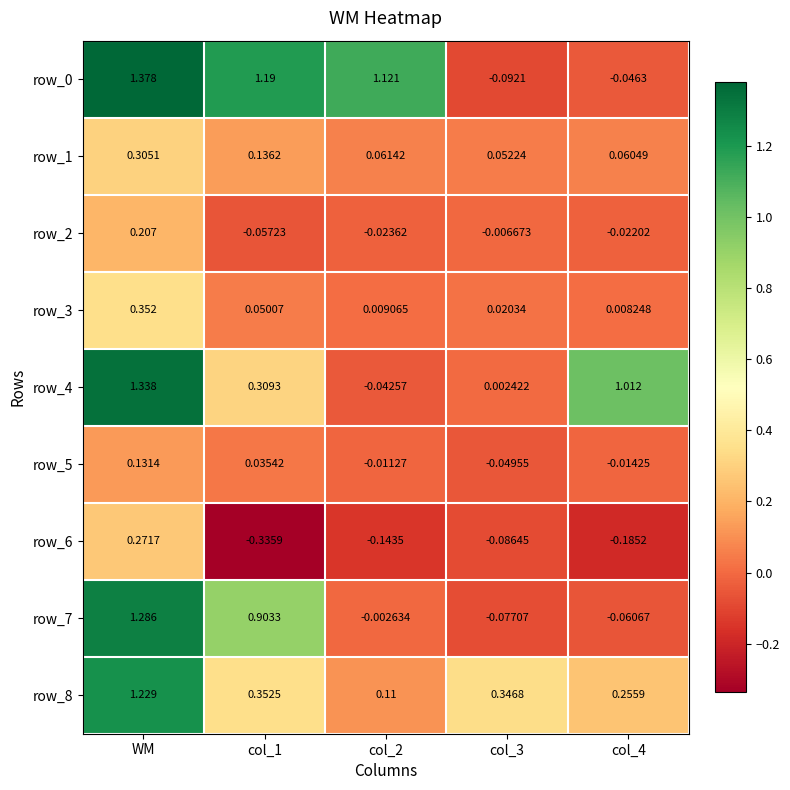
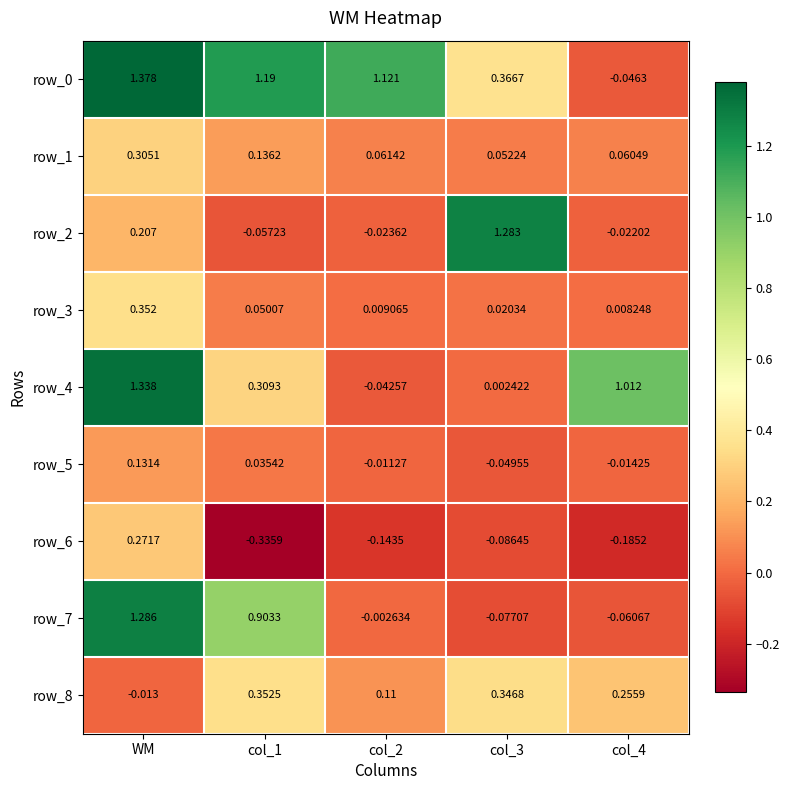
row_0, col_3: -0.0921 -> 0.3667
row_2, col_3: -0.006673 -> 1.283
row_8, WM: 1.229 -> -0.013
